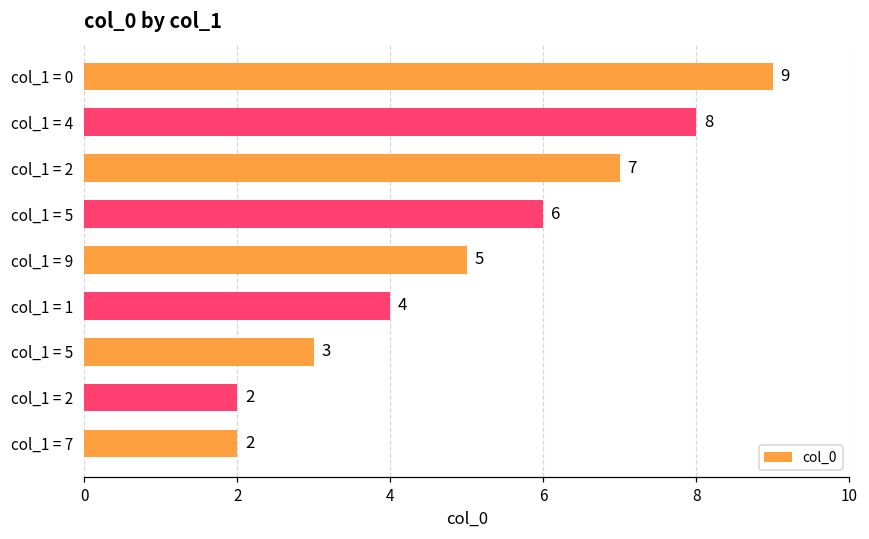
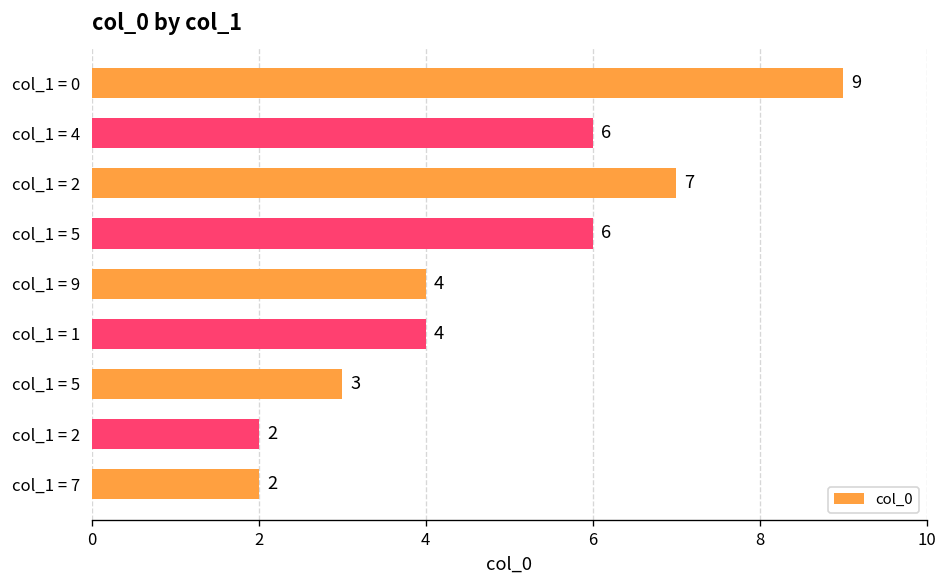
col_1 = 4: 8 -> 6
col_1 = 9: 5 -> 4
